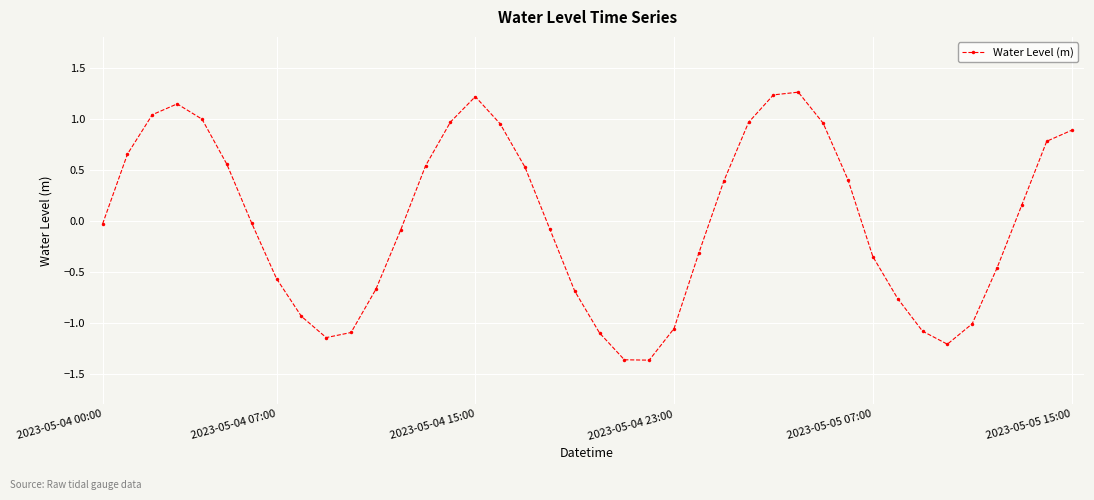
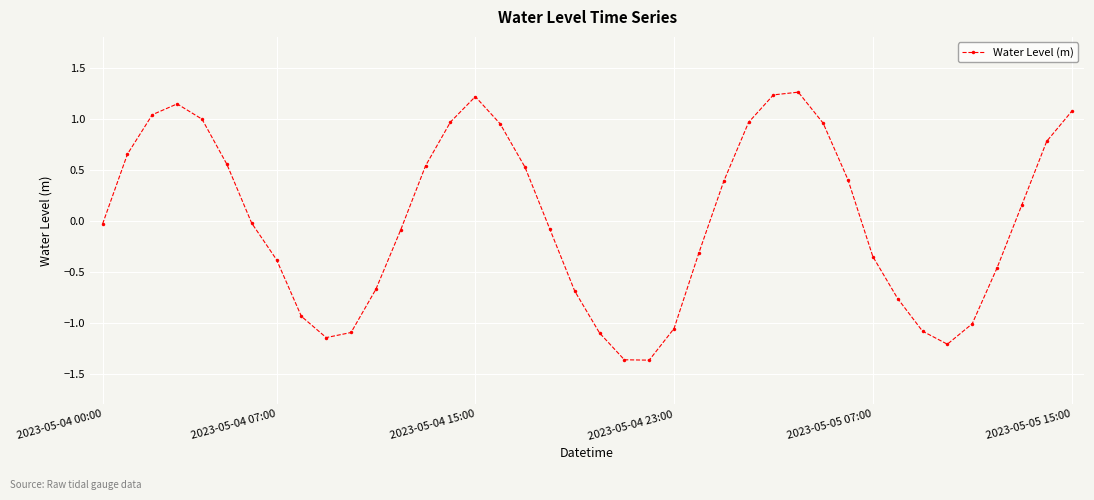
2023-05-04 07:00: -0.57 -> -0.38
2023-05-05 15:00: 0.88 -> 1.07
